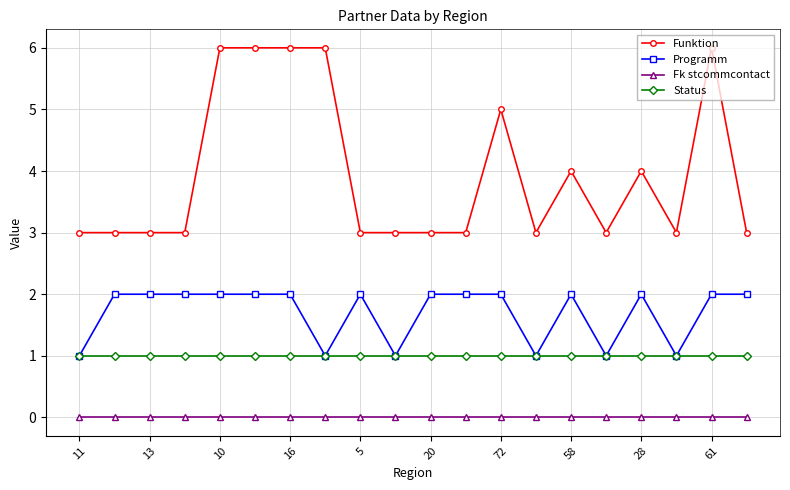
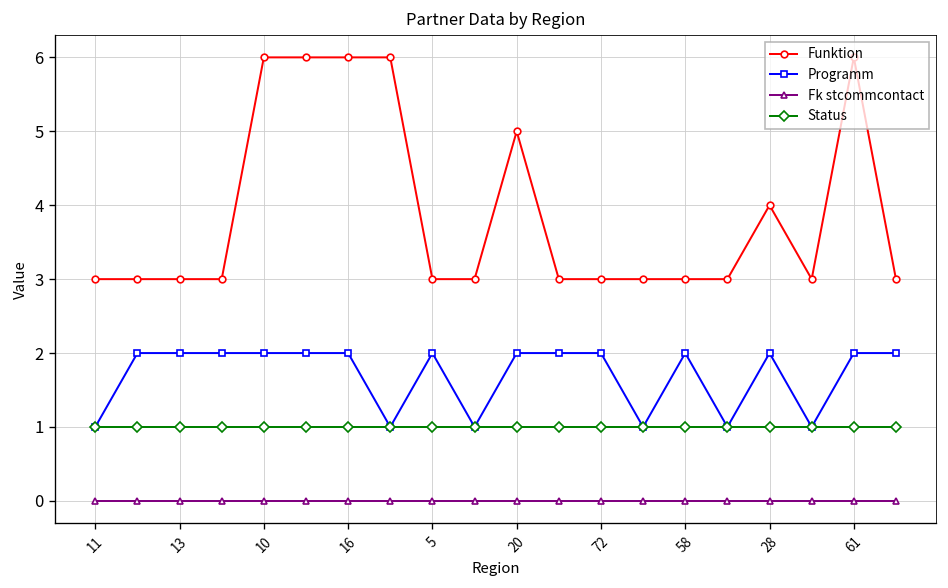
Funktion, 20: 3 -> 5
Funktion, 72: 5 -> 3
Funktion, 58: 4 -> 3
